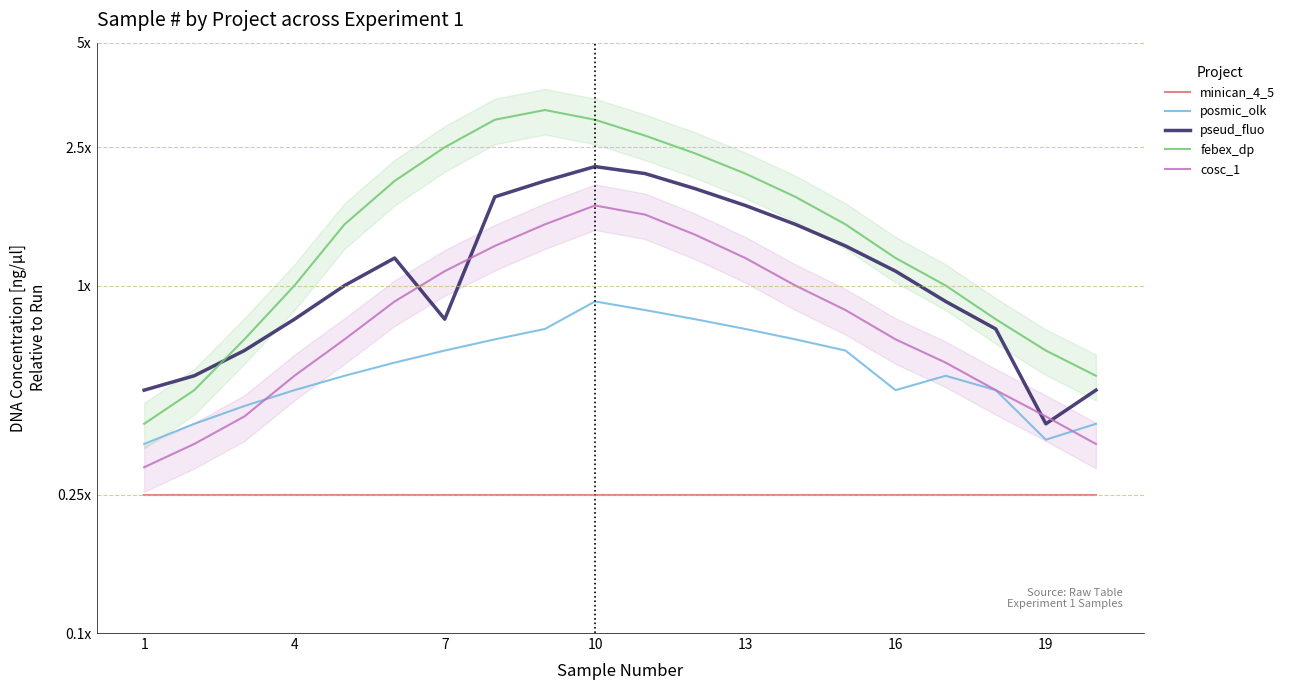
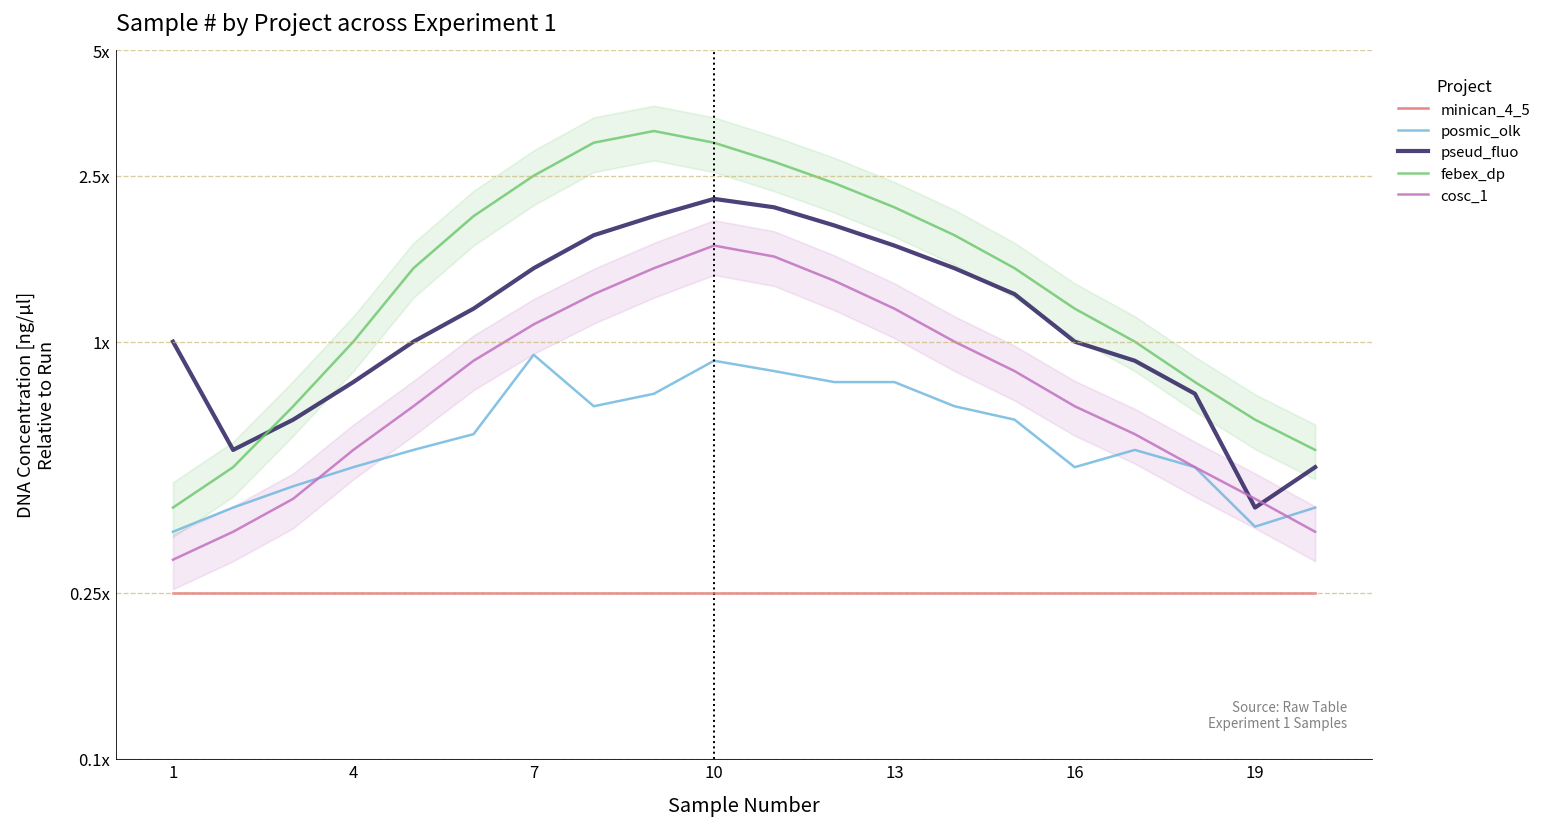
pseud_fluo, 1: 0.5x -> 1.0x
posmic_olk, 7: 0.65x -> 0.93x
pseud_fluo, 7: 0.8x -> 1.5x
posmic_olk, 13: 0.75x -> 0.80x
pseud_fluo, 16: 1.1x -> 1.0x
